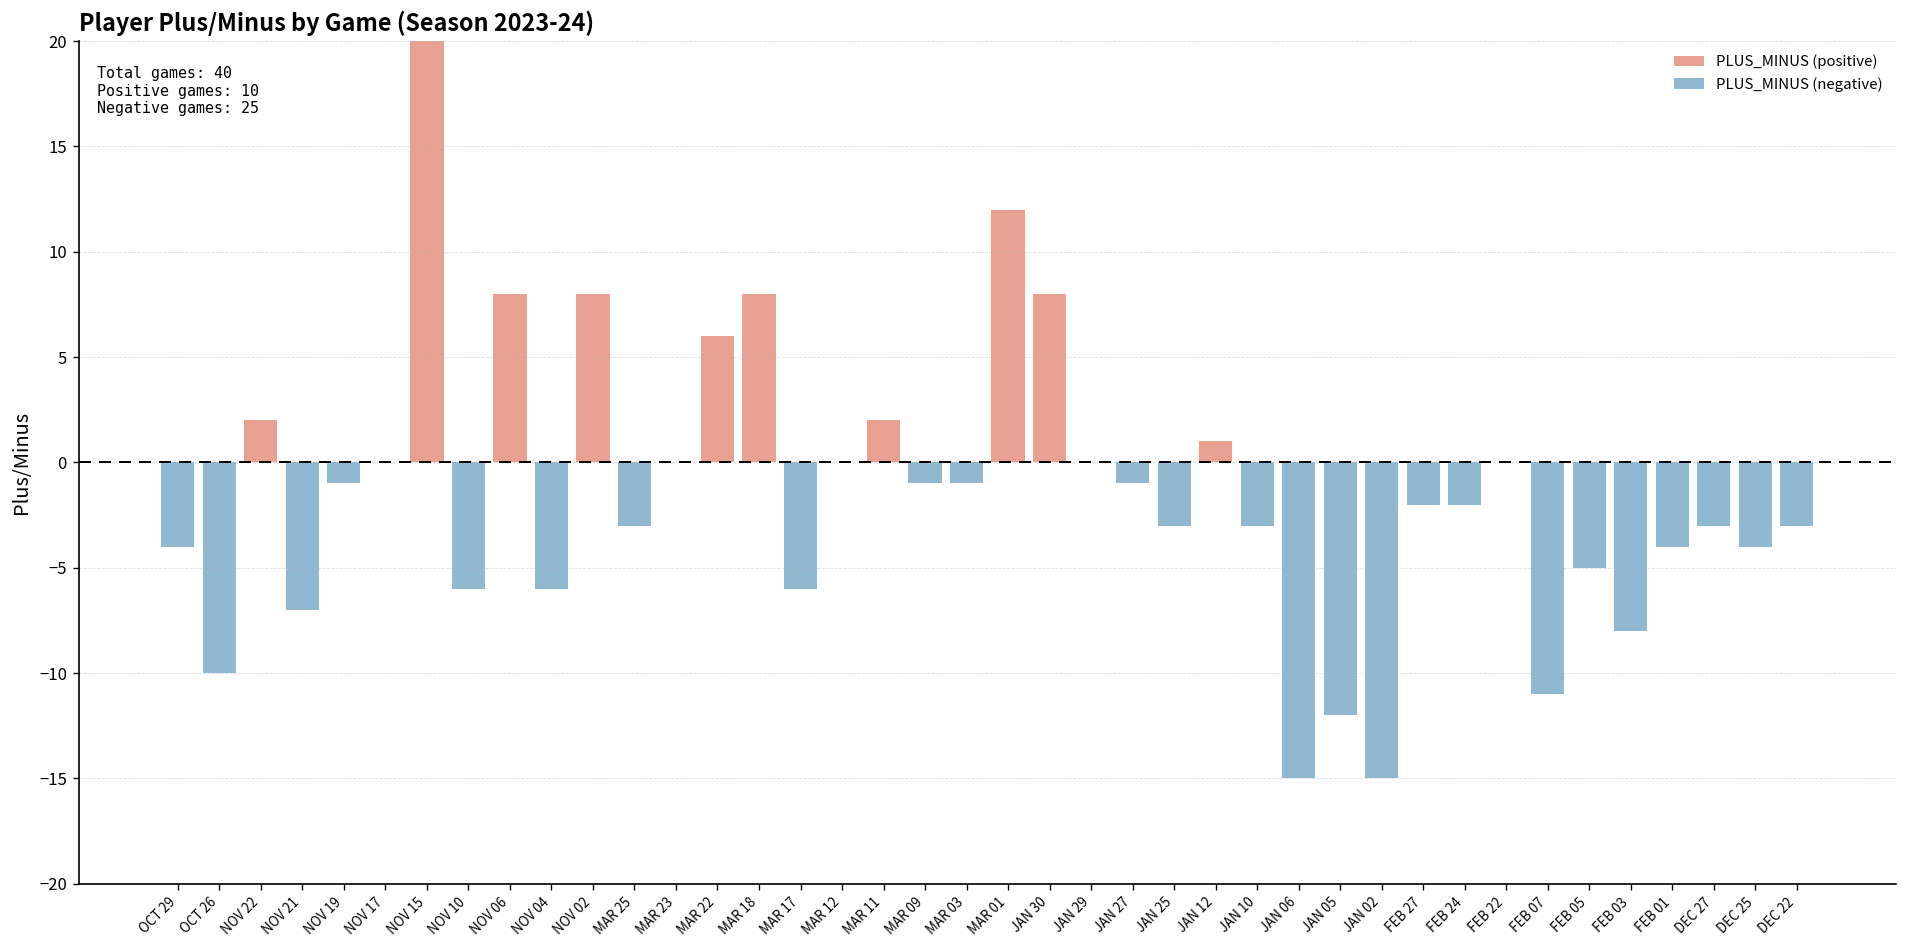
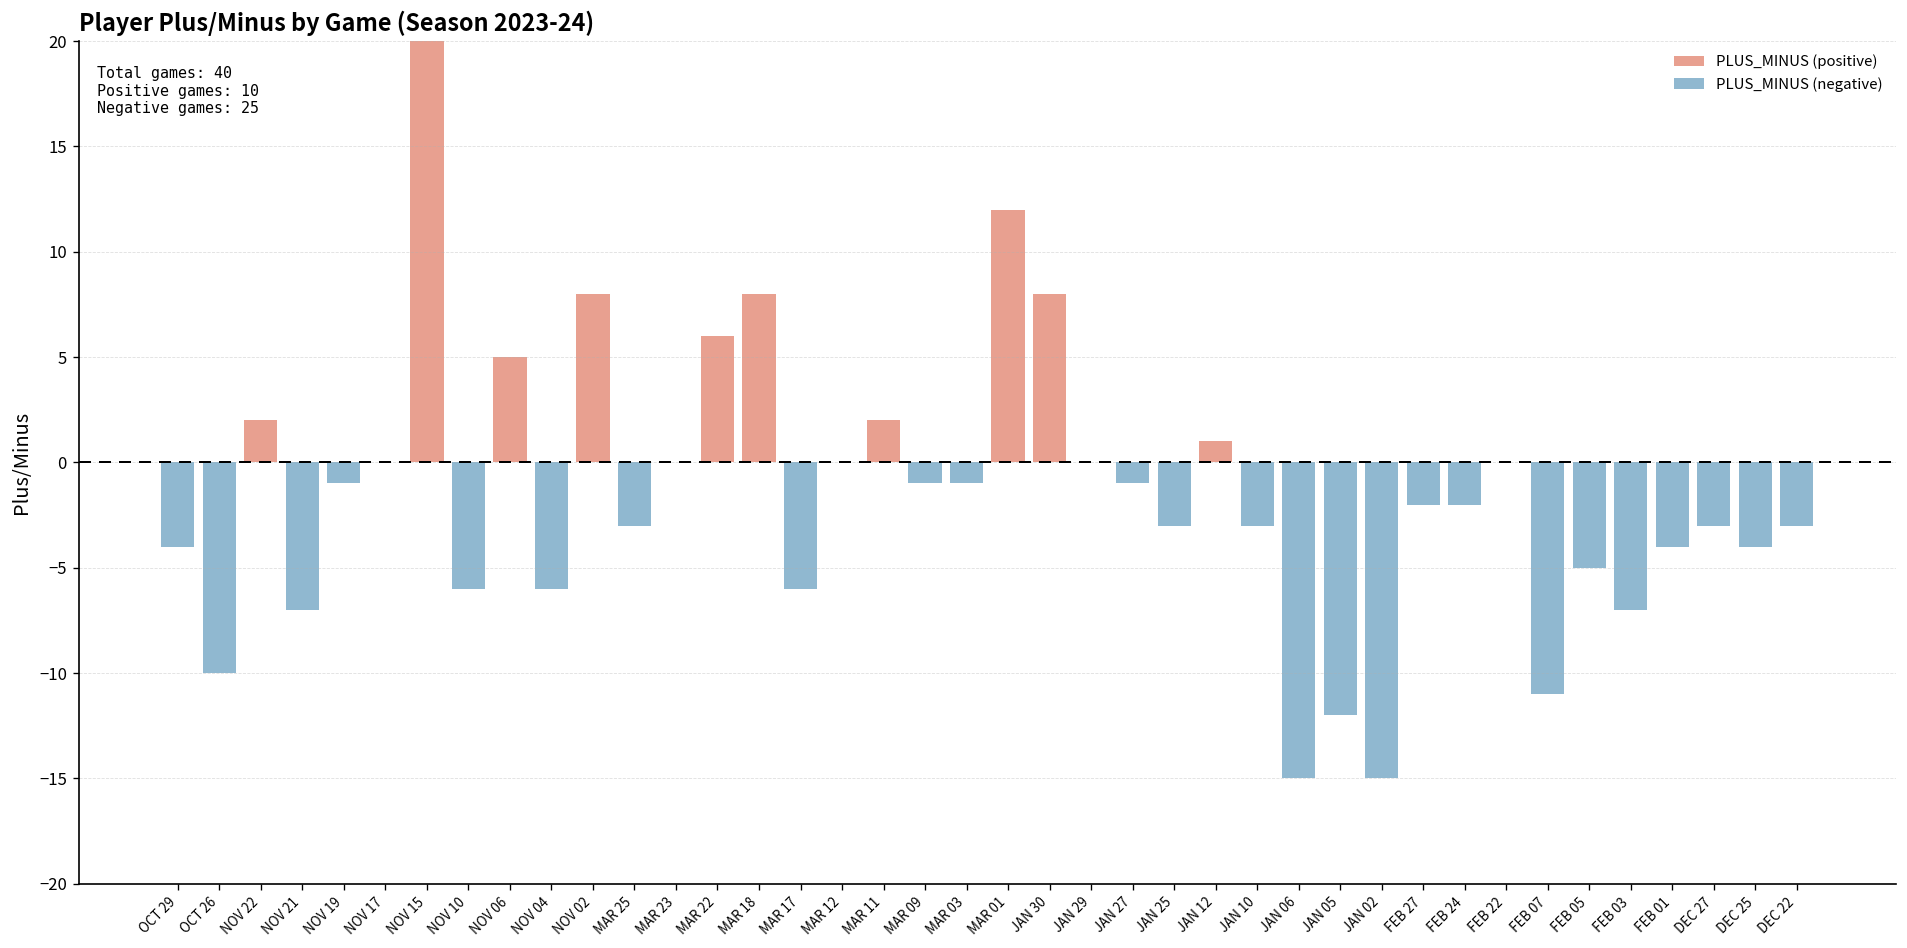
PLUS_MINUS (positive), NOV 06: 8 -> 5
PLUS_MINUS (negative), FEB 03: -8 -> -7
